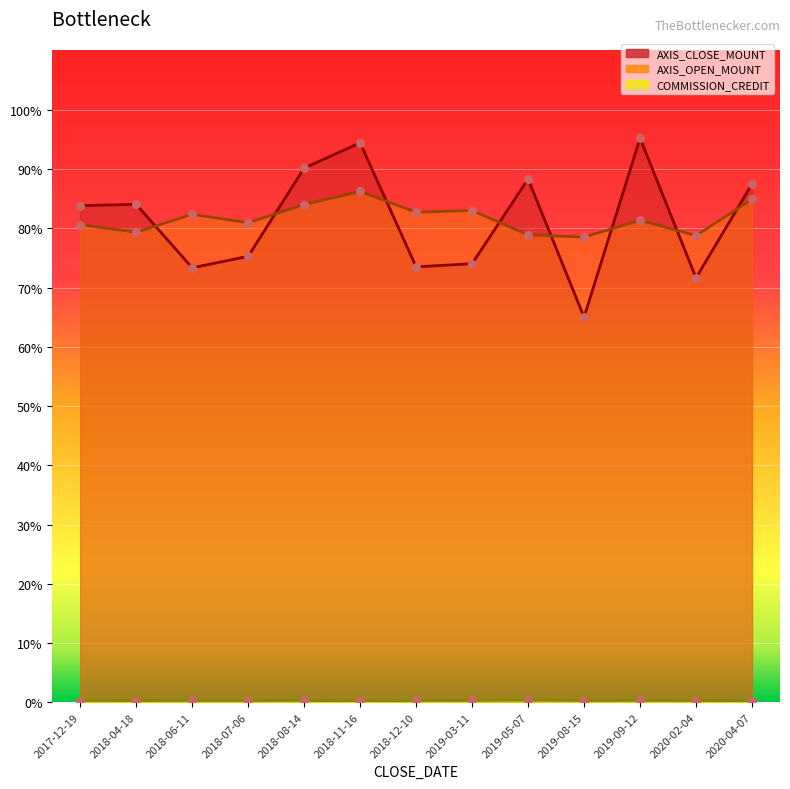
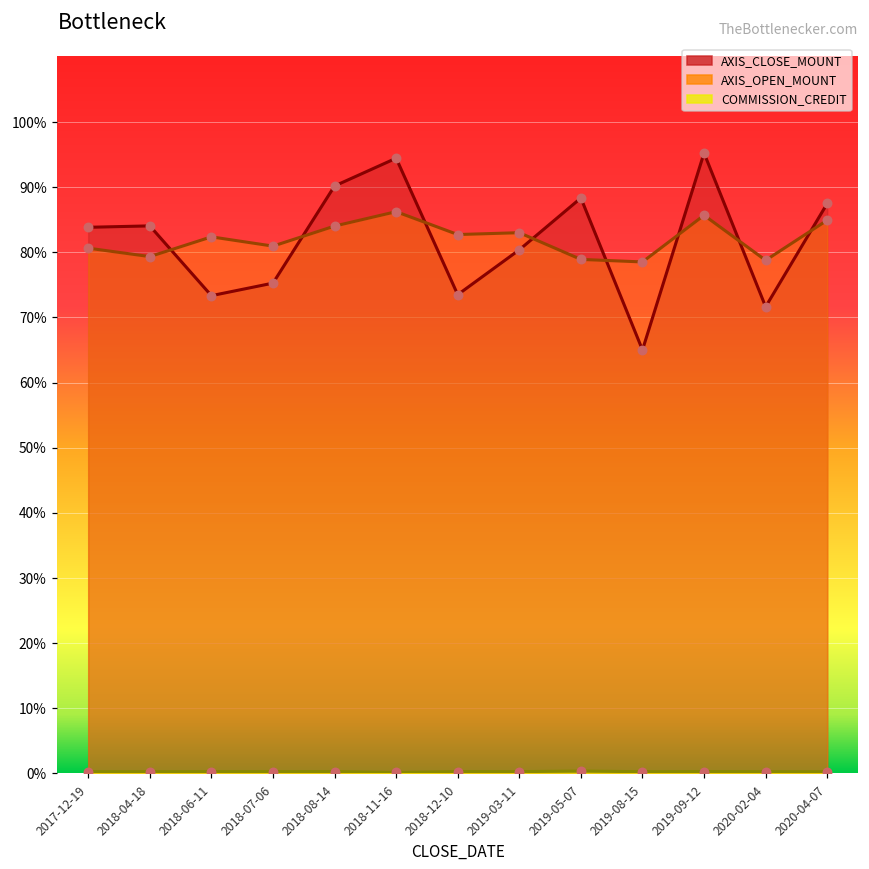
AXIS_CLOSE_MOUNT, 2019-03-11: 74% -> 80%
AXIS_OPEN_MOUNT, 2019-09-12: 81% -> 86%
